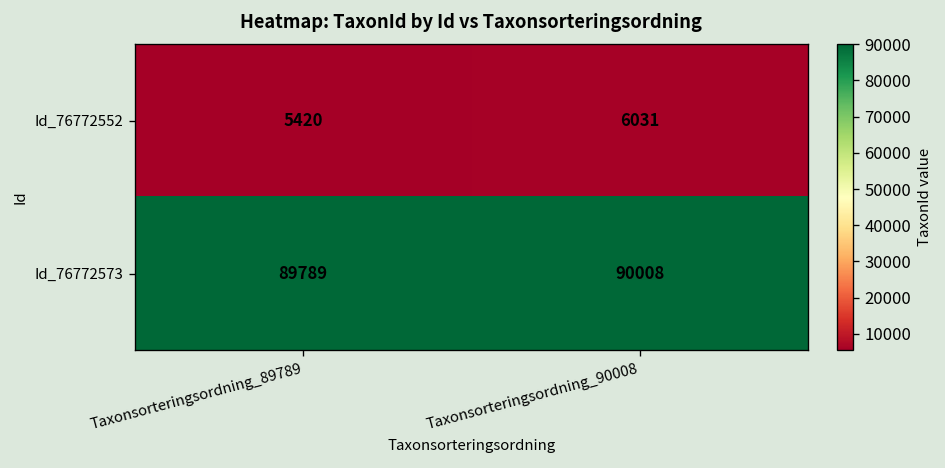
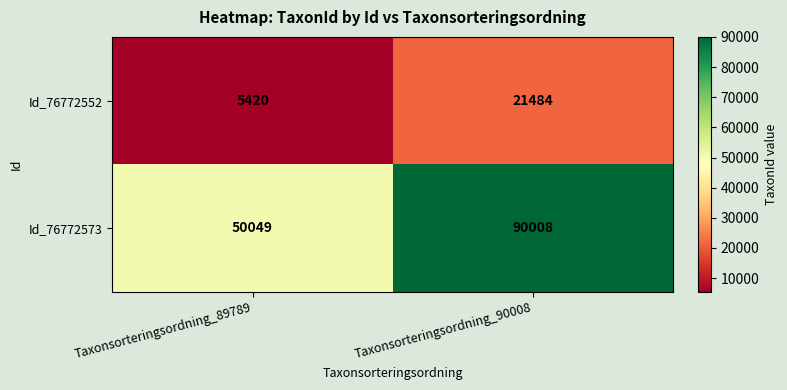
Id_76772552, Taxonsorteringsordning_90008: 6031 -> 21484
Id_76772573, Taxonsorteringsordning_89789: 89789 -> 50049
